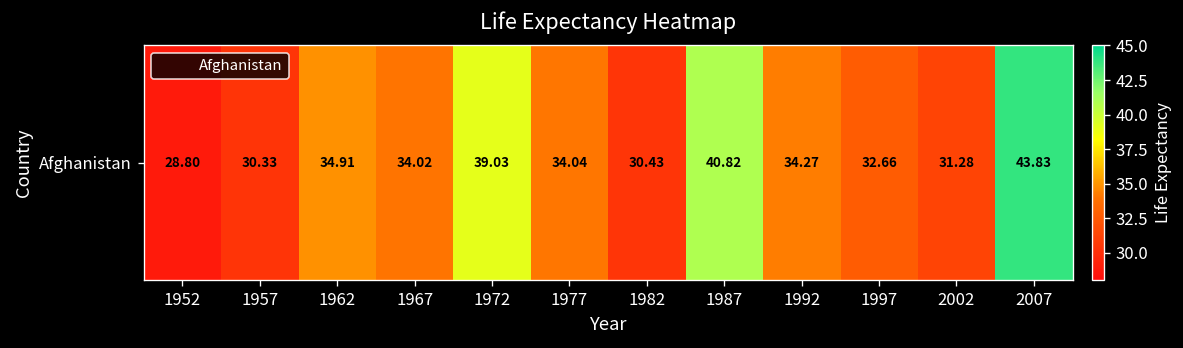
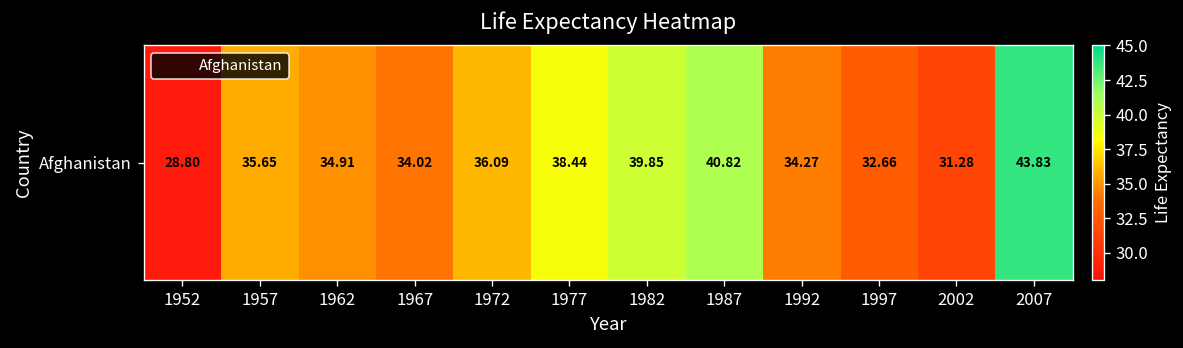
Afghanistan, 1957: 30.33 -> 35.65
Afghanistan, 1972: 39.03 -> 36.09
Afghanistan, 1977: 34.04 -> 38.44
Afghanistan, 1982: 30.43 -> 39.85
